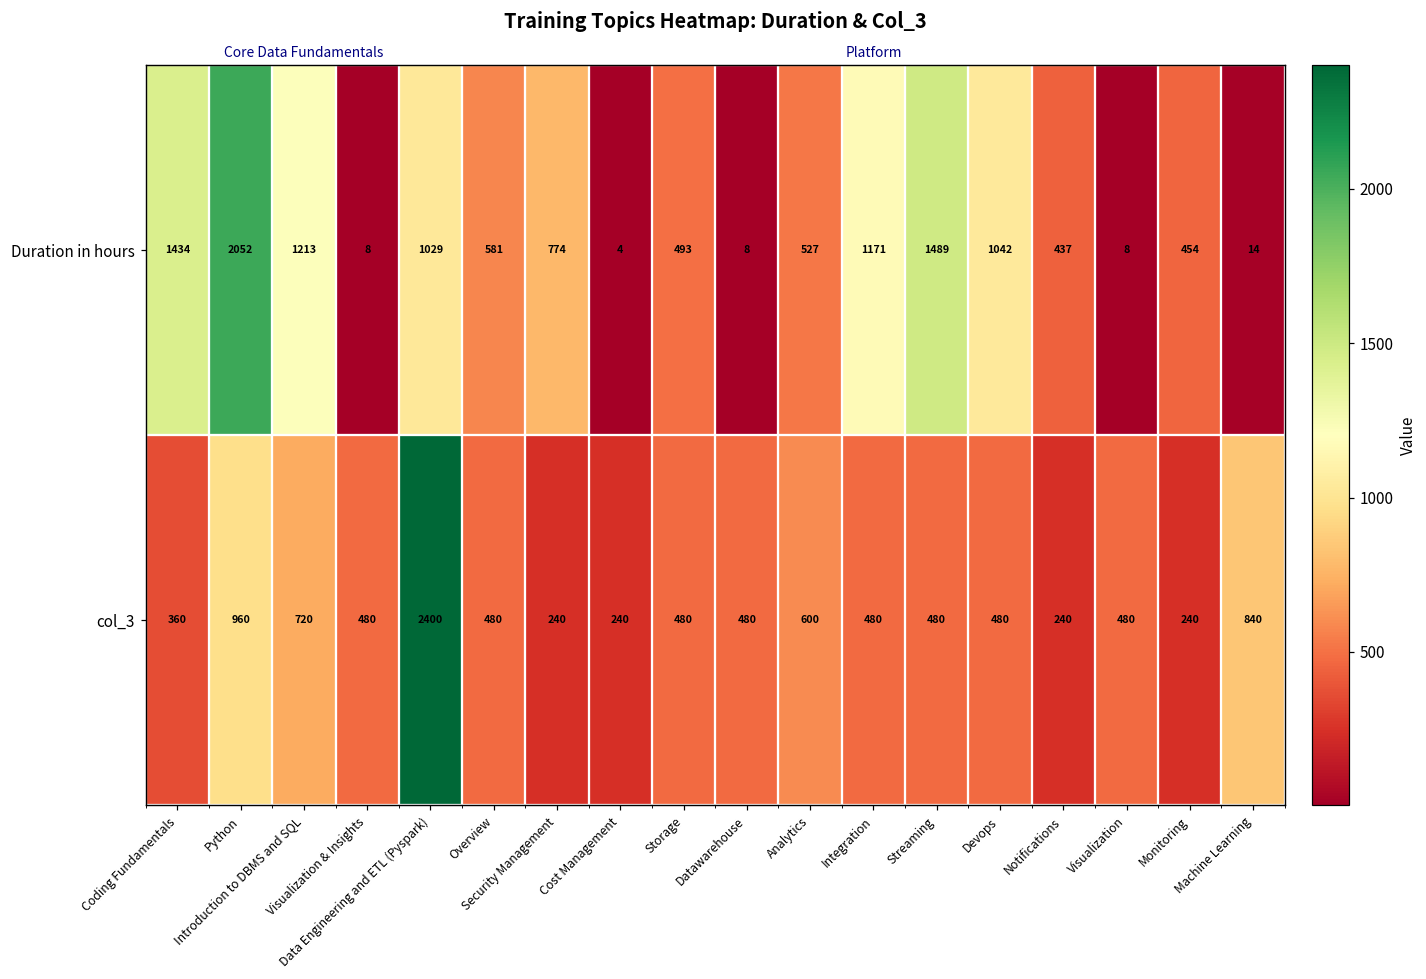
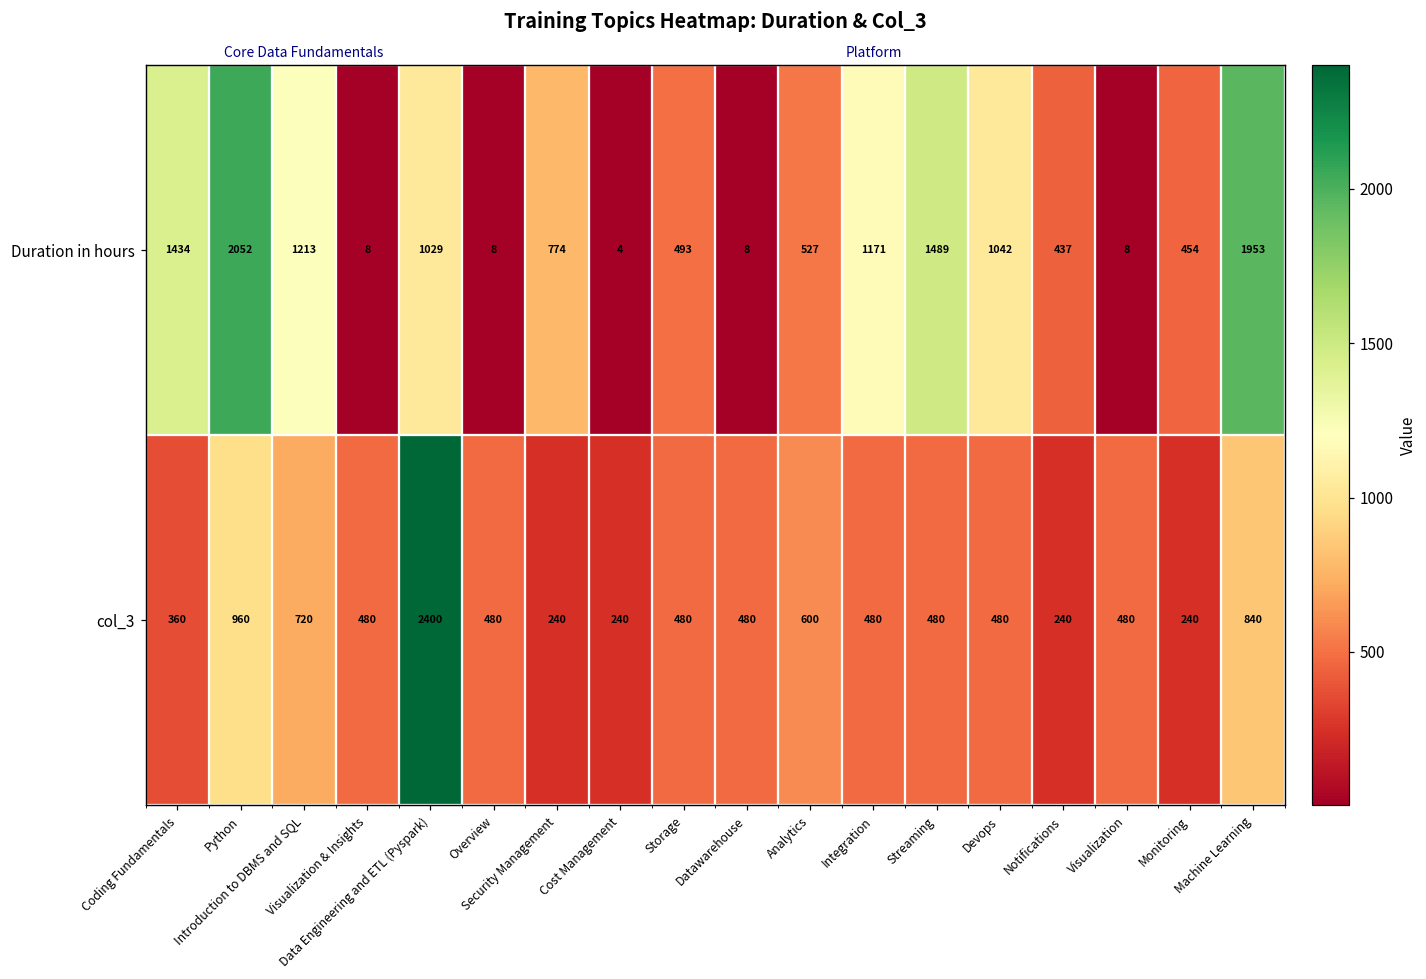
Duration in hours, Overview: 581 -> 8
Duration in hours, Machine Learning: 14 -> 1953
